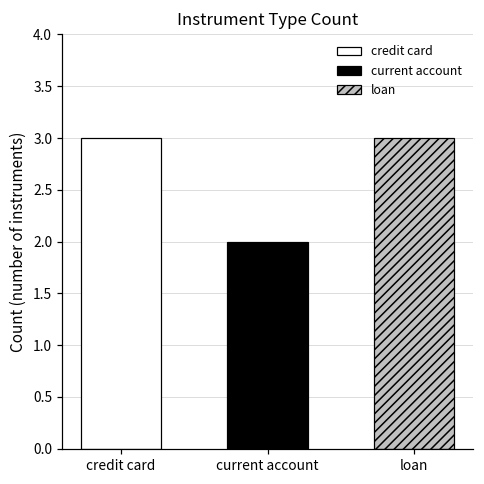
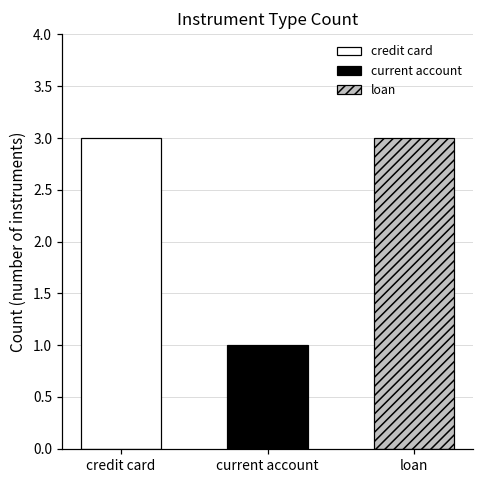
current account: 2 -> 1
